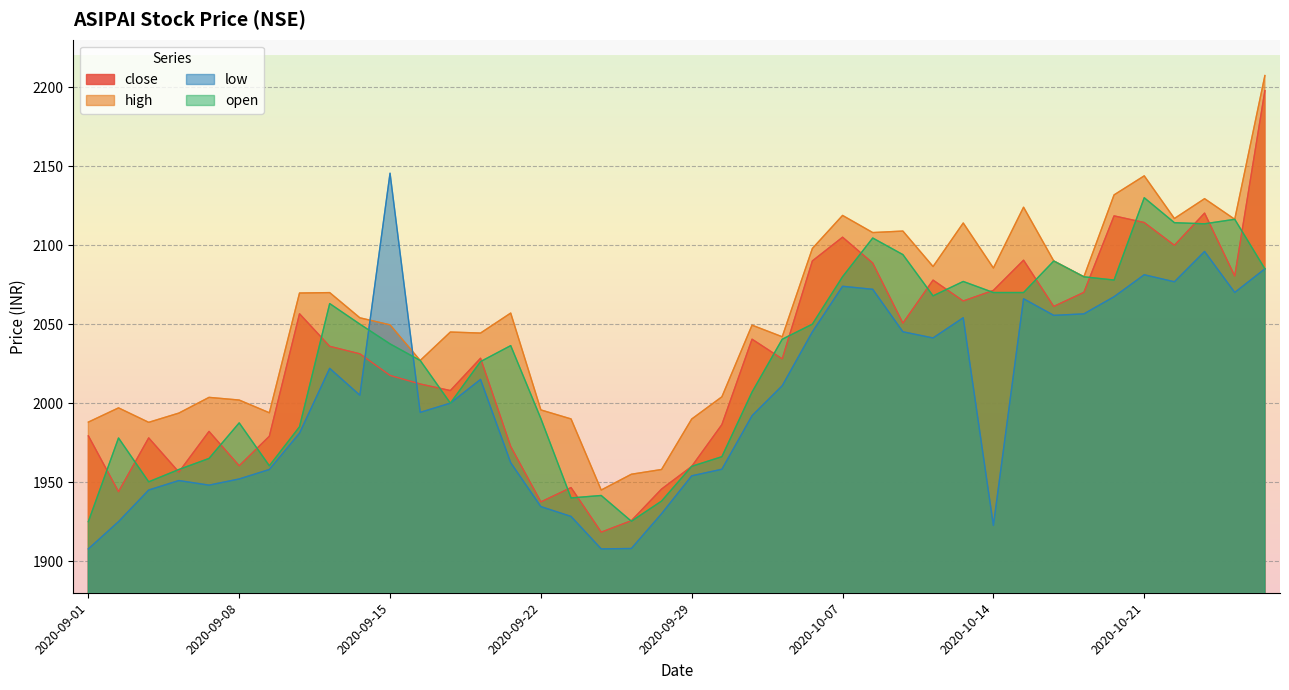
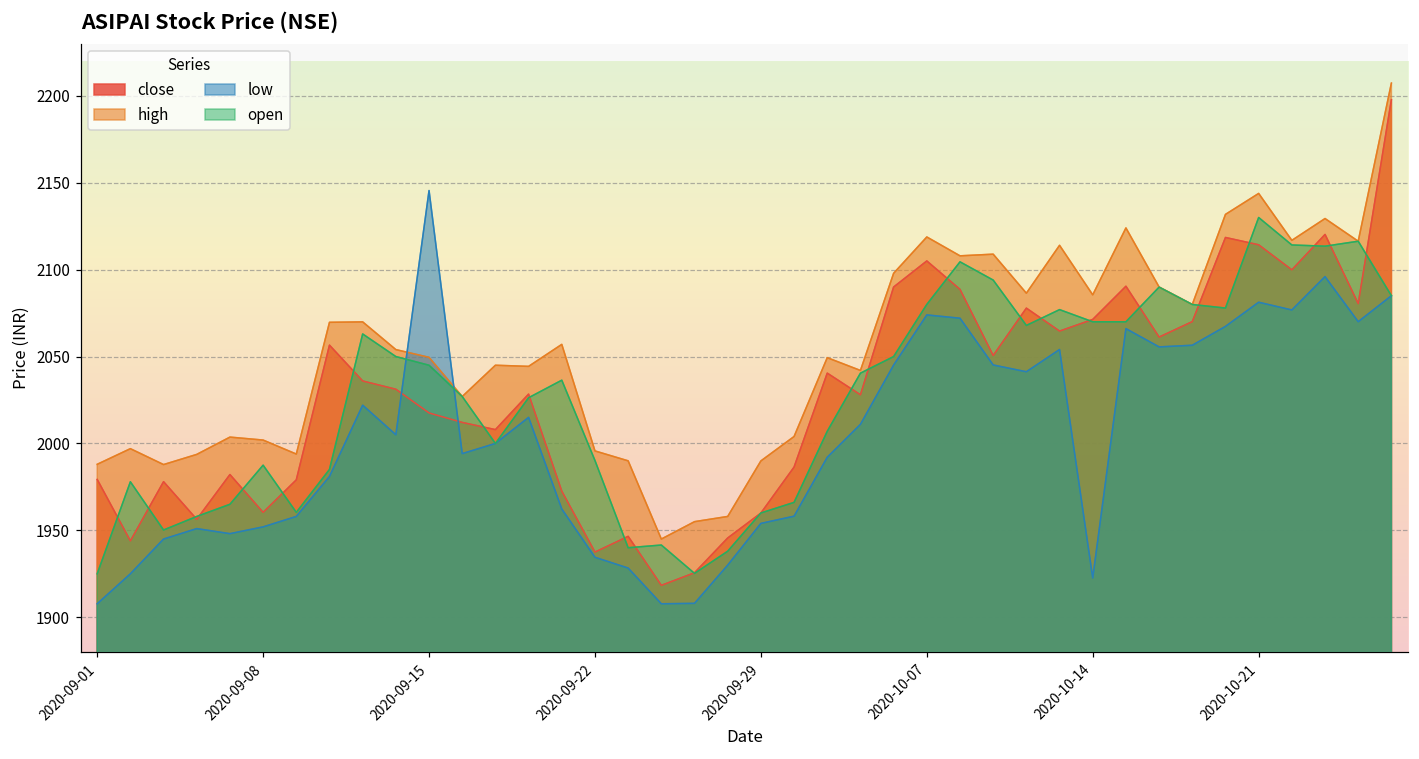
open, 2020-09-15: 2038 -> 2045
